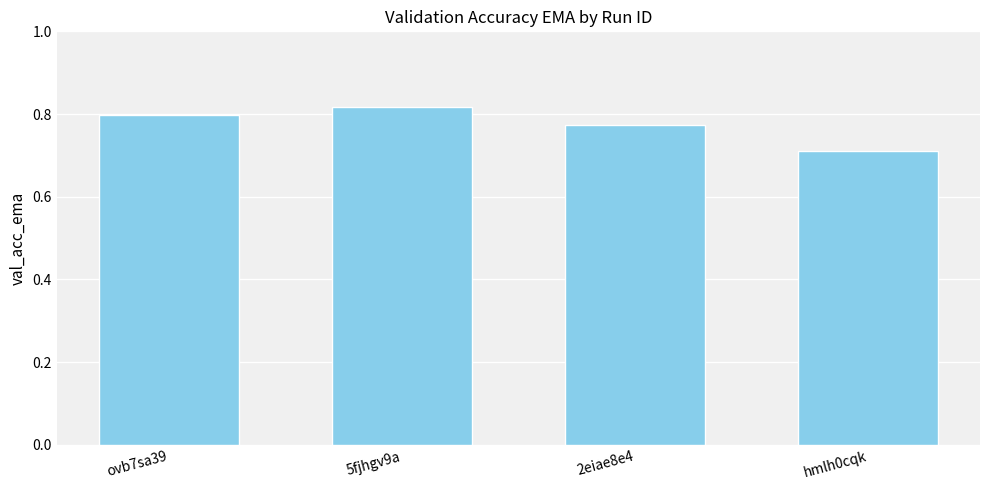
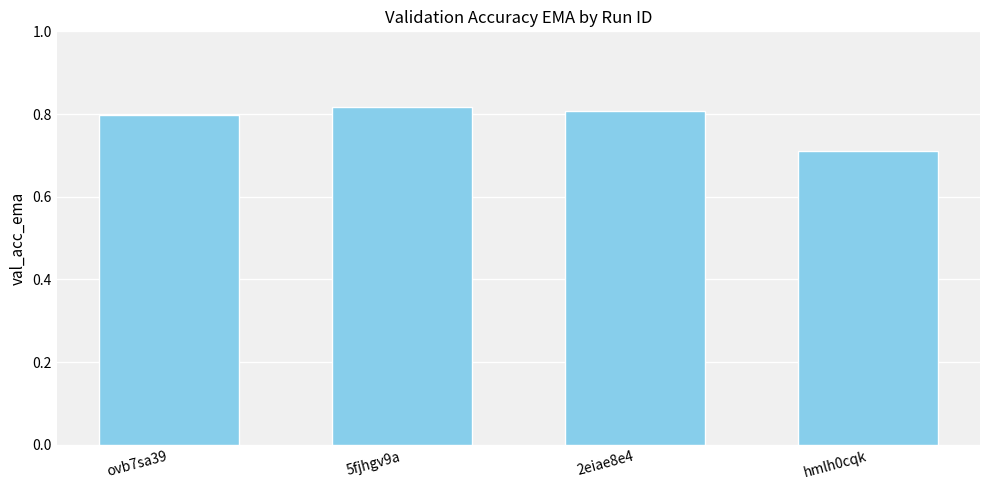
2eiae8e4: 0.77 -> 0.81
